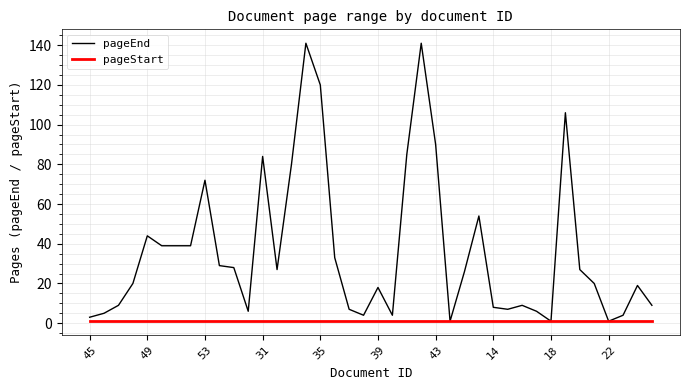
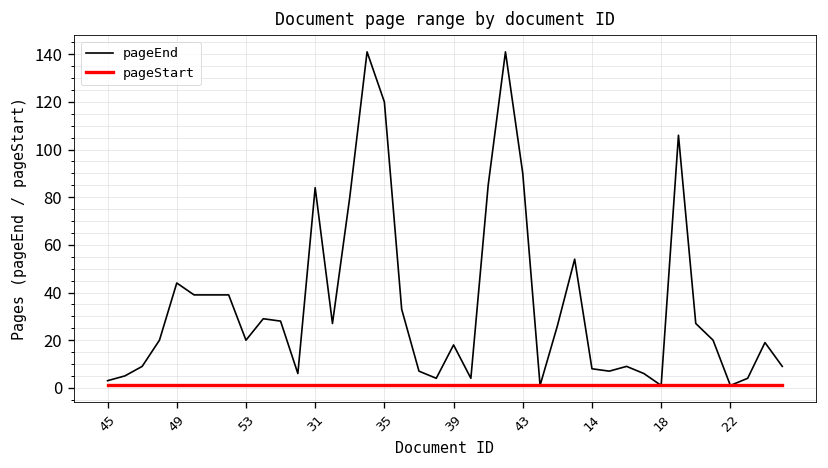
pageEnd, 53: 72 -> 20
